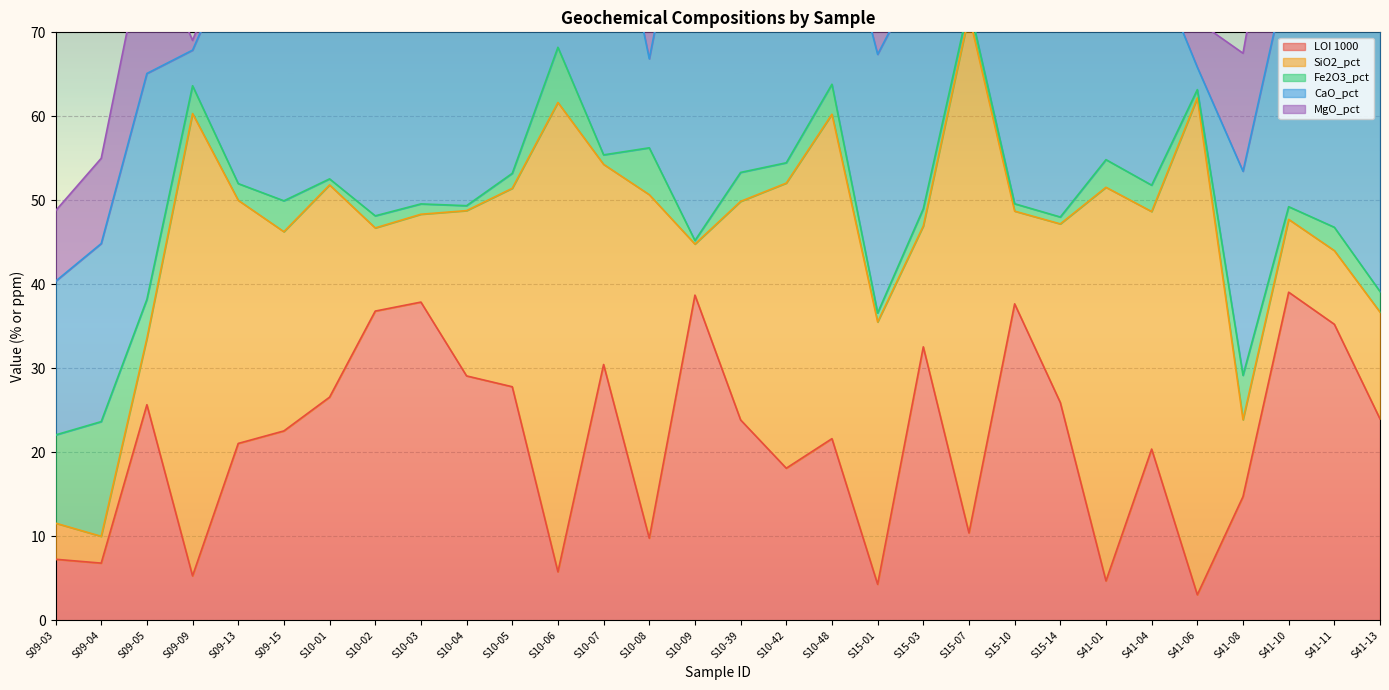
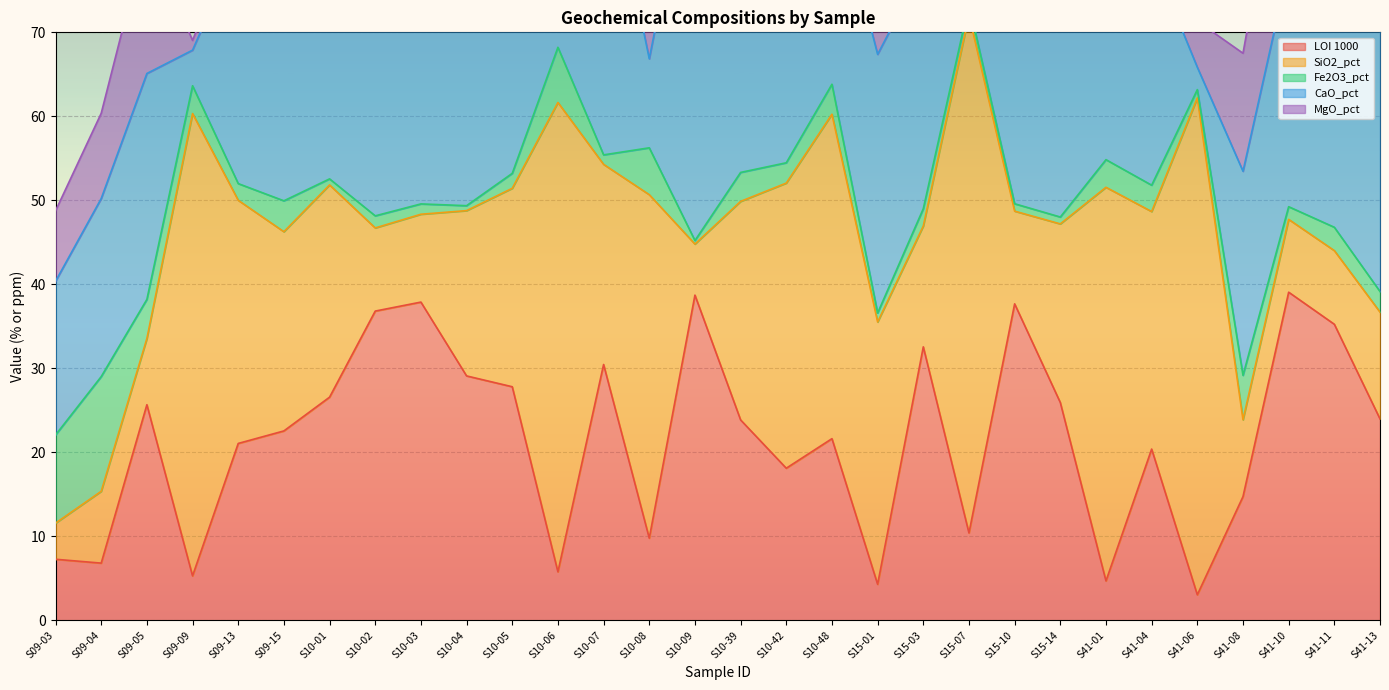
SiO2_pct, S09-04: 3 -> 9
